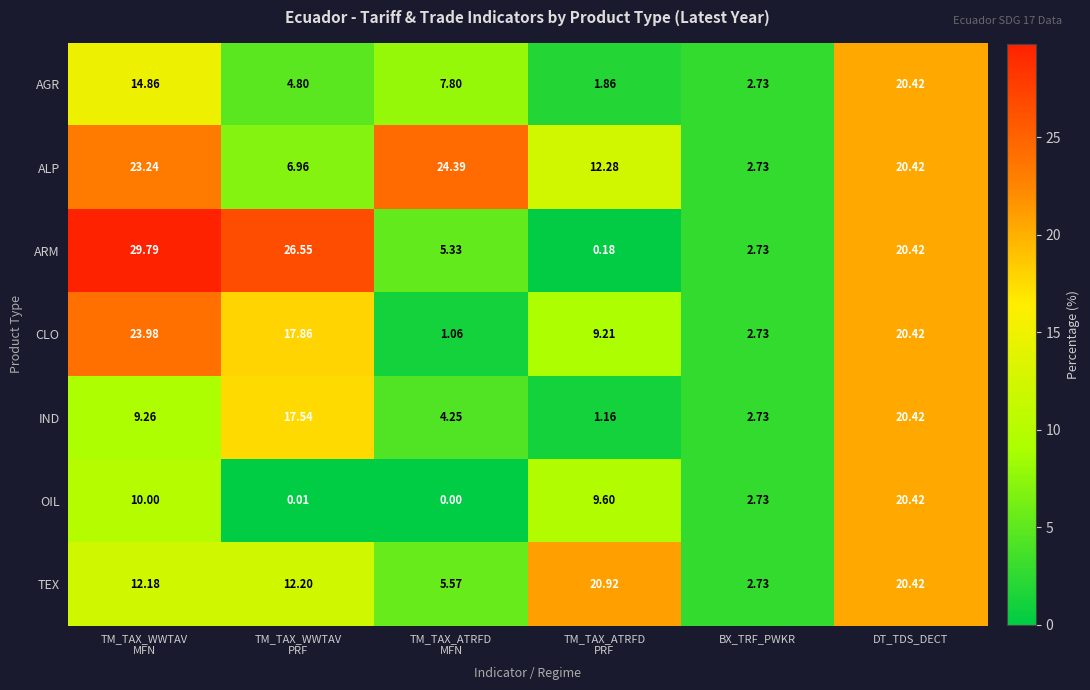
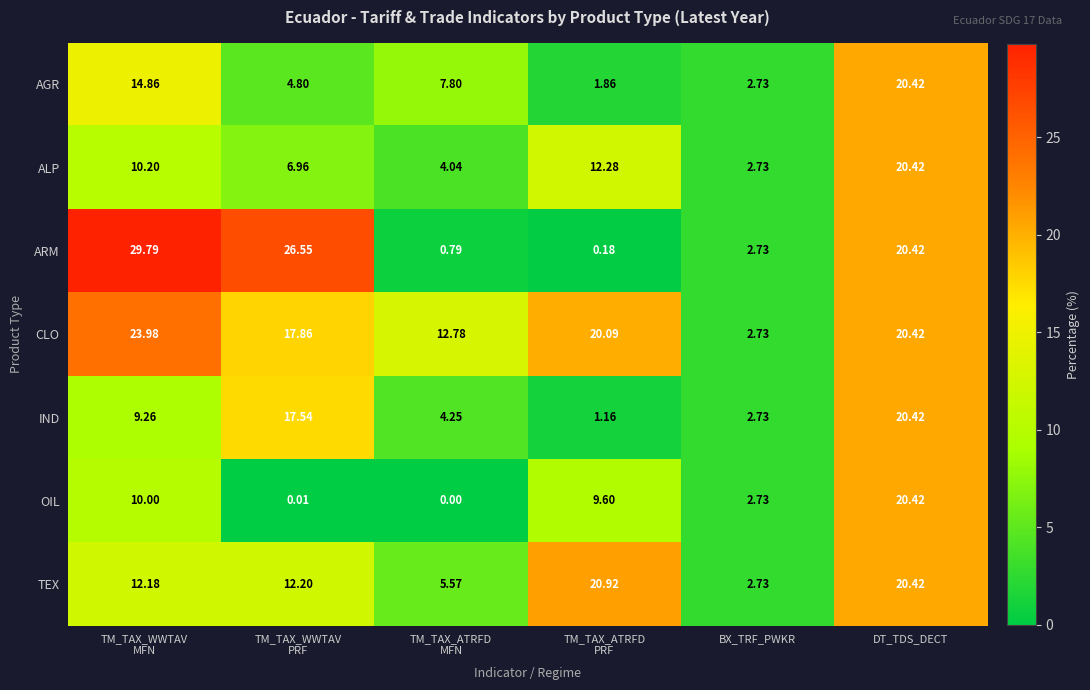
ALP, TM_TAX_WWTAV MFN: 23.24 -> 10.20
ALP, TM_TAX_ATRFD MFN: 24.39 -> 4.04
ARM, TM_TAX_ATRFD MFN: 5.33 -> 0.79
CLO, TM_TAX_ATRFD MFN: 1.06 -> 12.78
CLO, TM_TAX_ATRFD PRF: 9.21 -> 20.09
